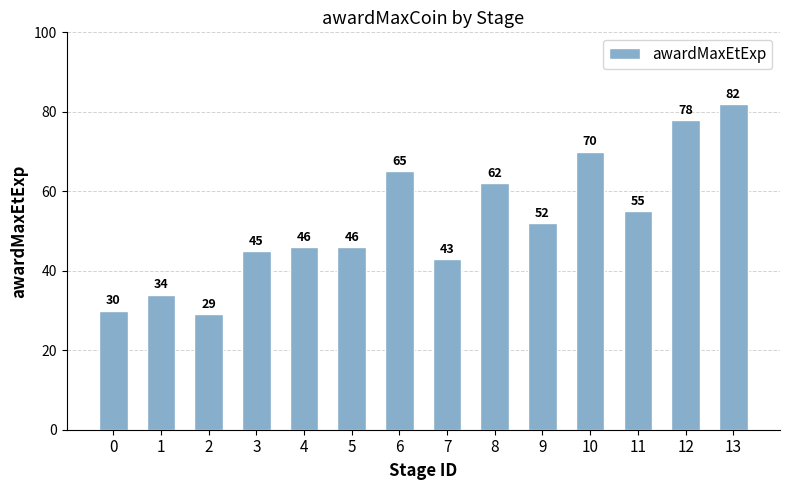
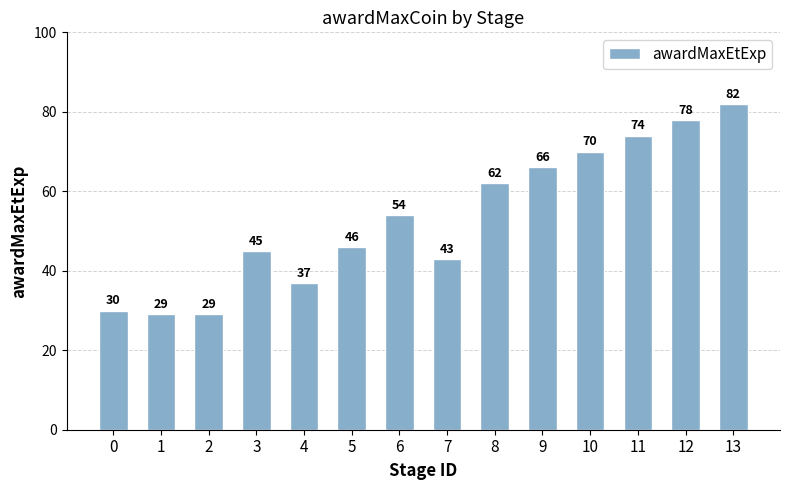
1: 34 -> 29
4: 46 -> 37
6: 65 -> 54
9: 52 -> 66
11: 55 -> 74
